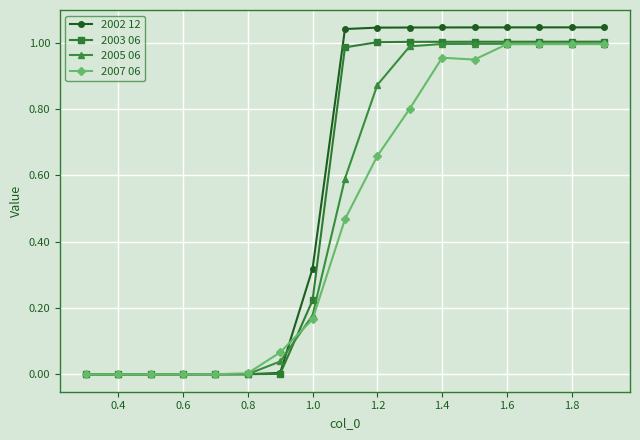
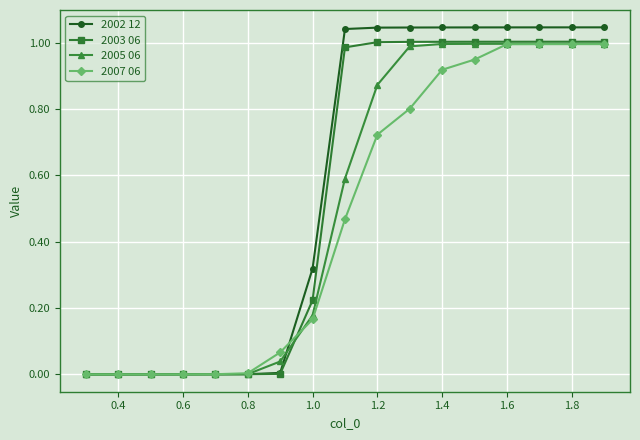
2007 06, 1.2: 0.66 -> 0.72
2007 06, 1.4: 0.95 -> 0.92
